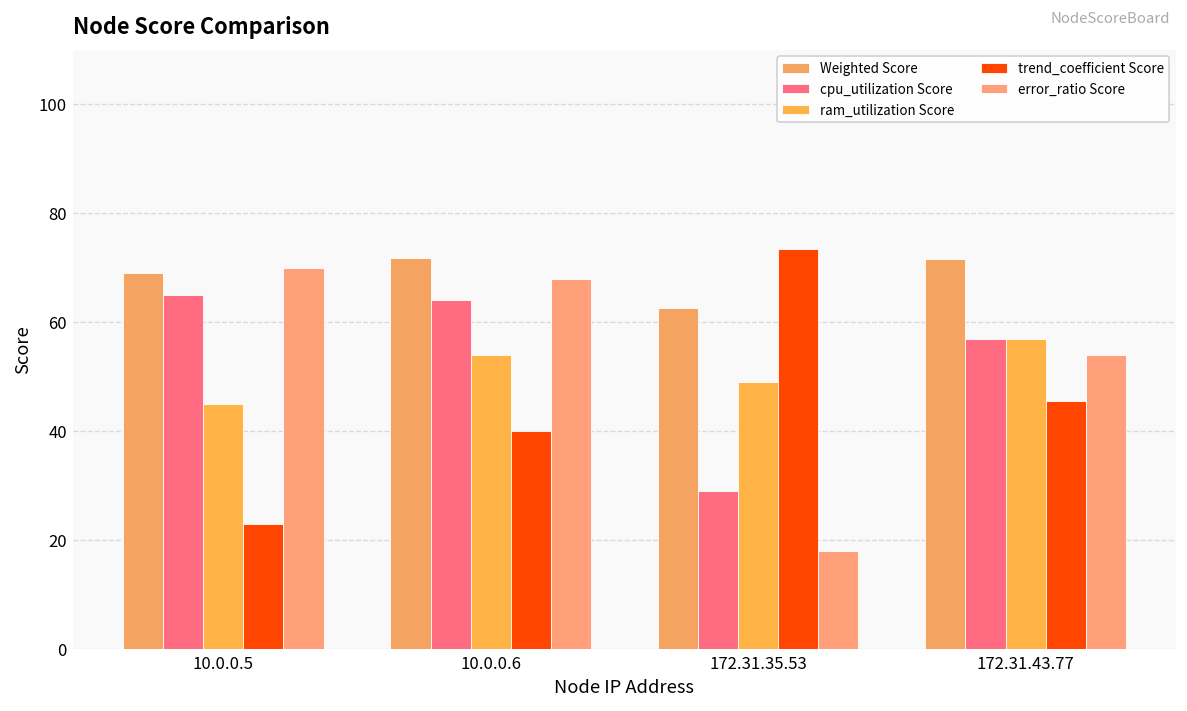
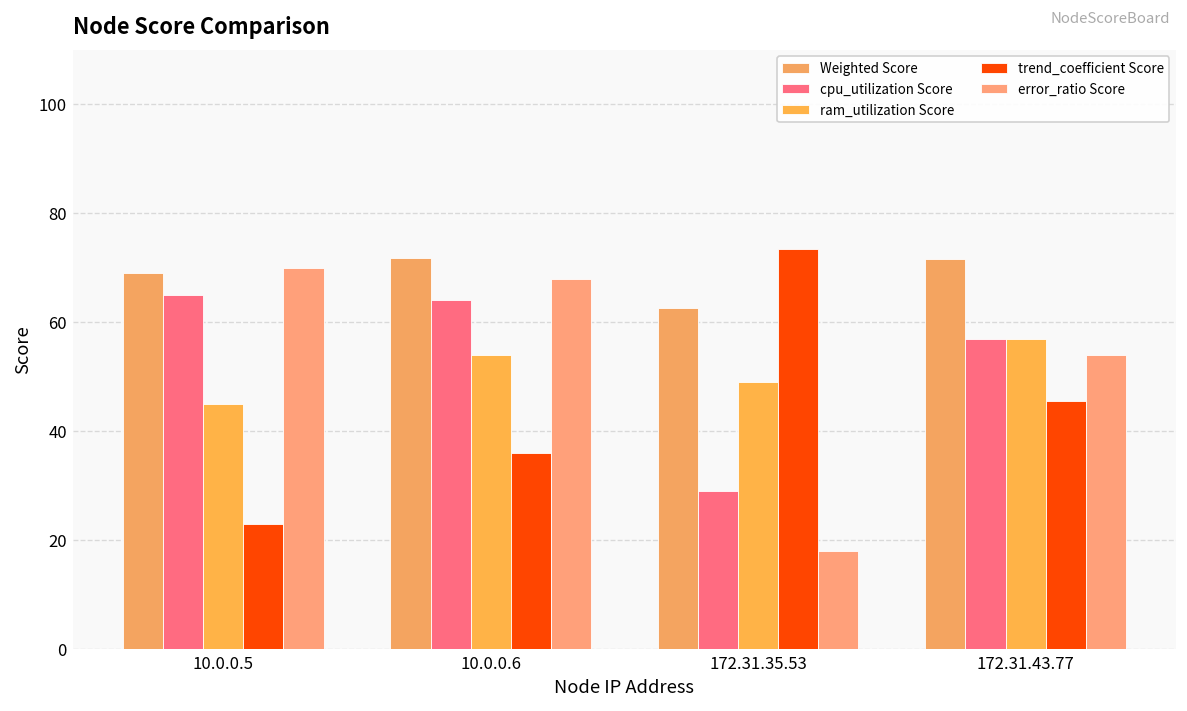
trend_coefficient Score, 10.0.0.6: 40 -> 36
